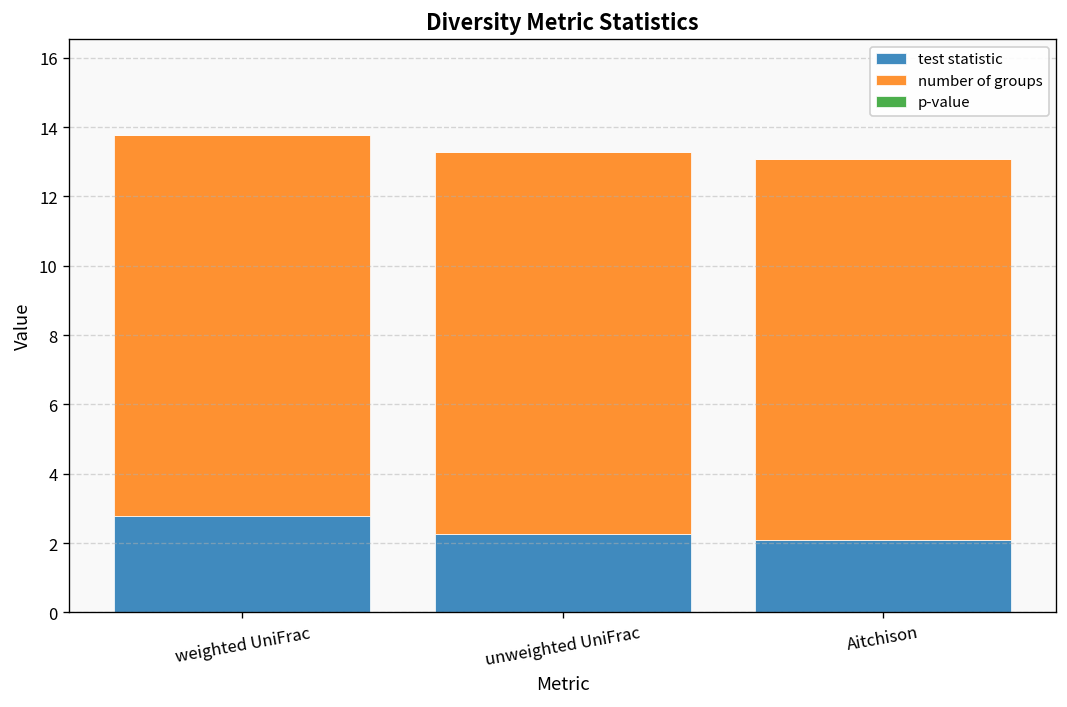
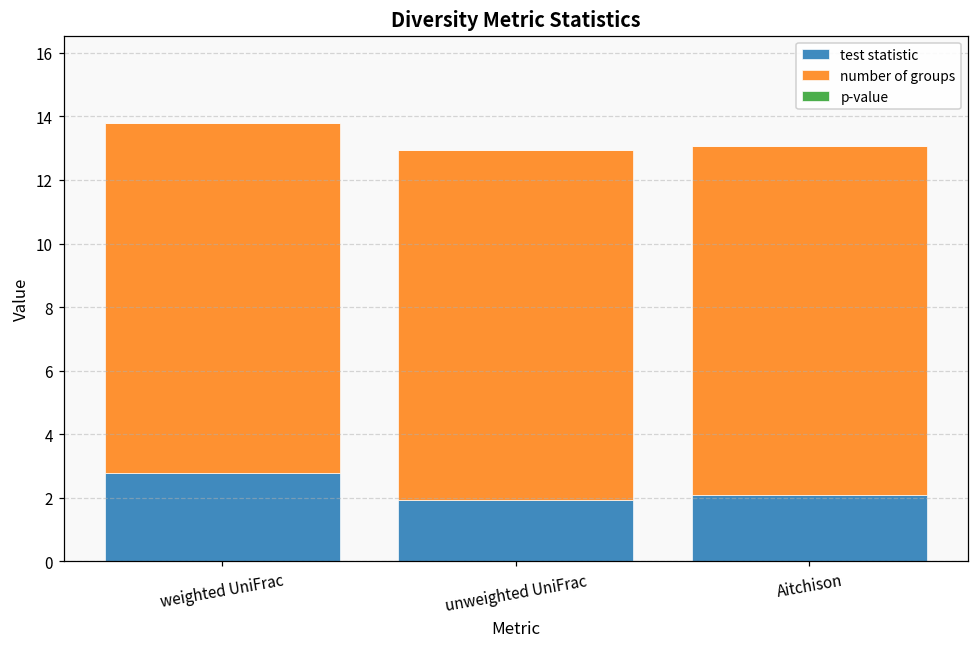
test statistic, unweighted UniFrac: 2.3 -> 1.9
